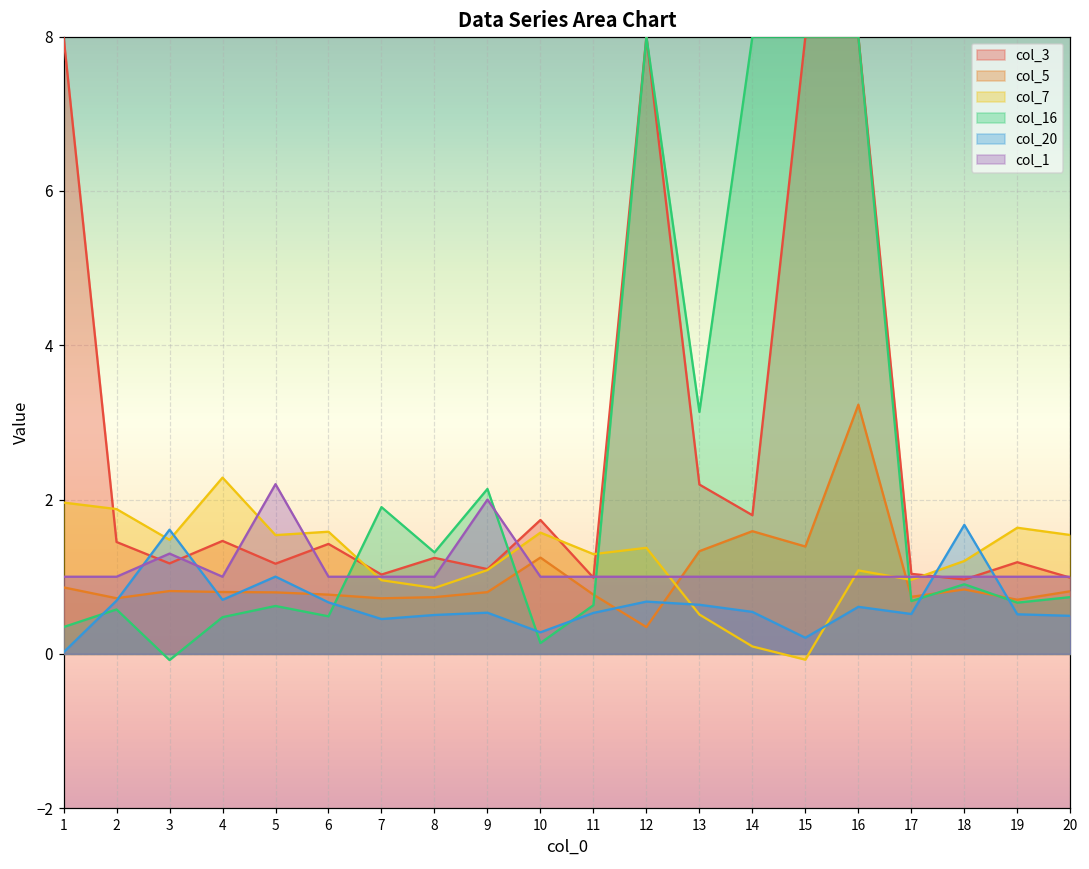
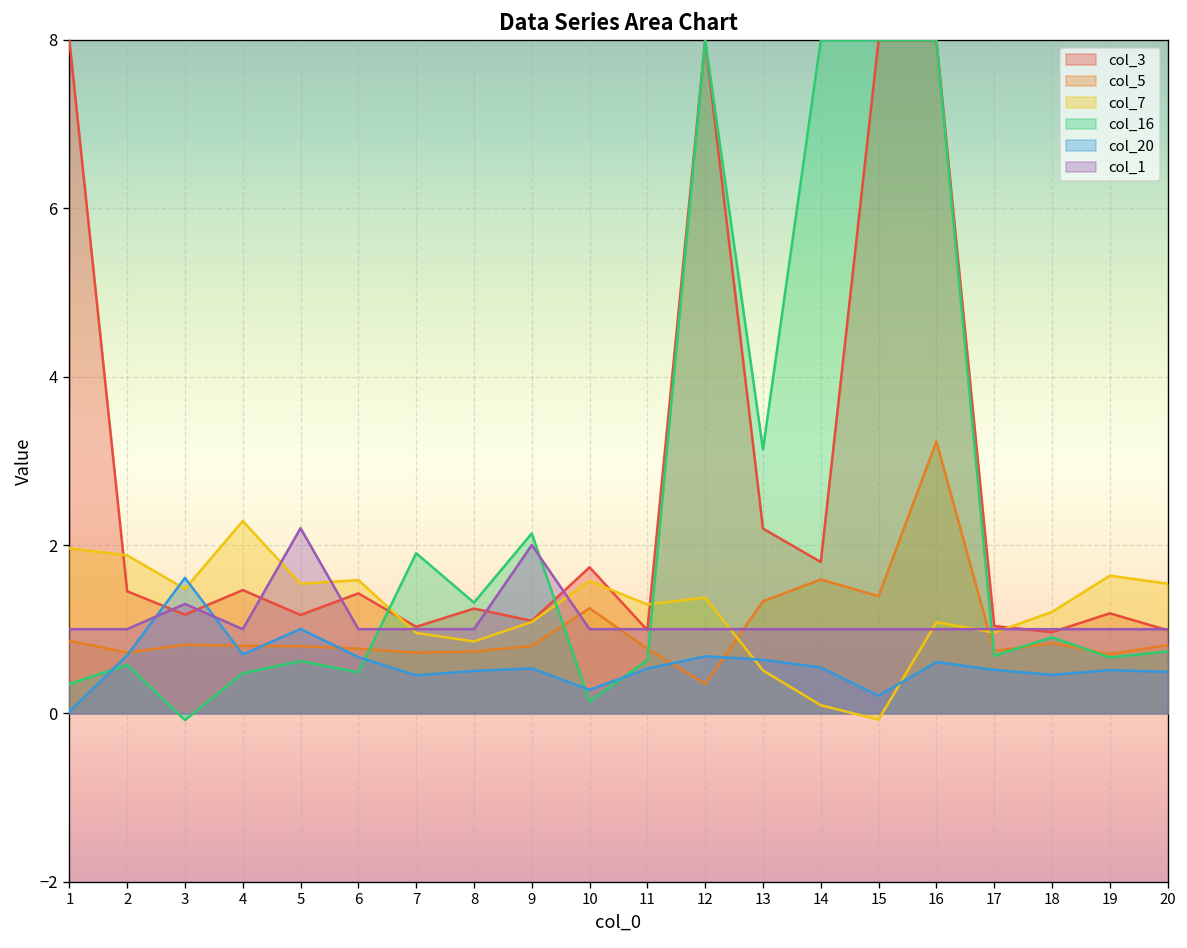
col_20, 18: 1.7 -> 0.5
